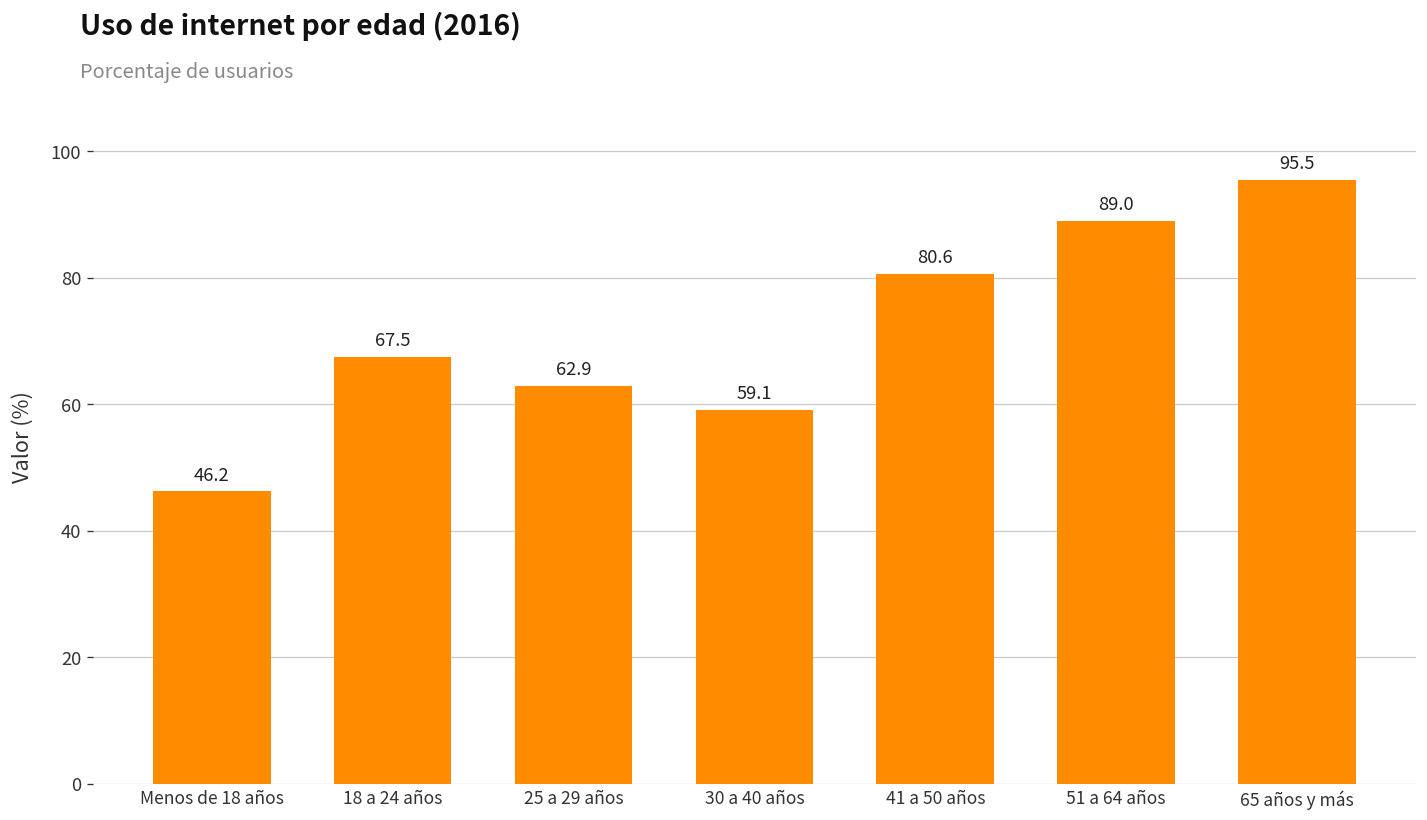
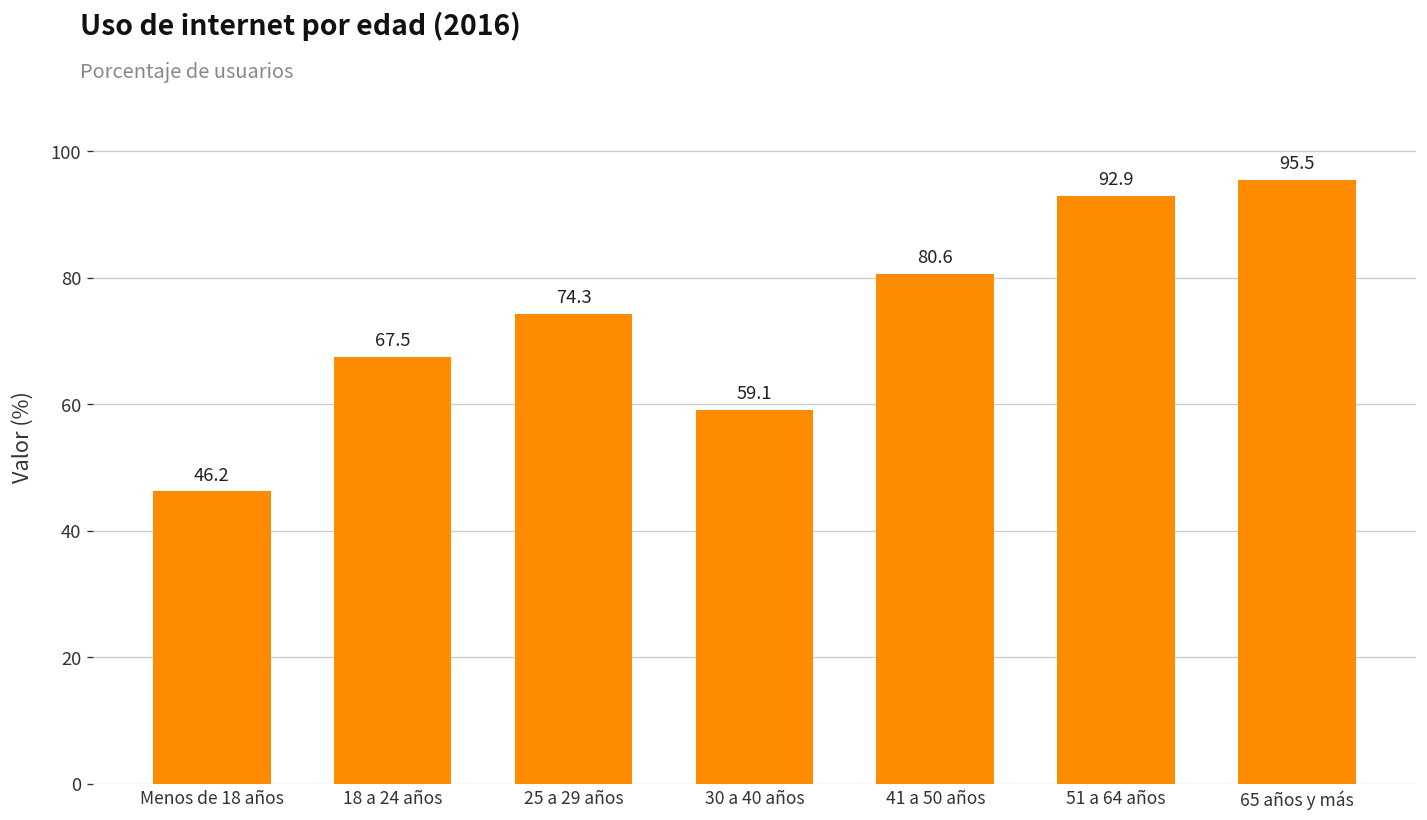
25 a 29 años: 62.9 -> 74.3
51 a 64 años: 89.0 -> 92.9
